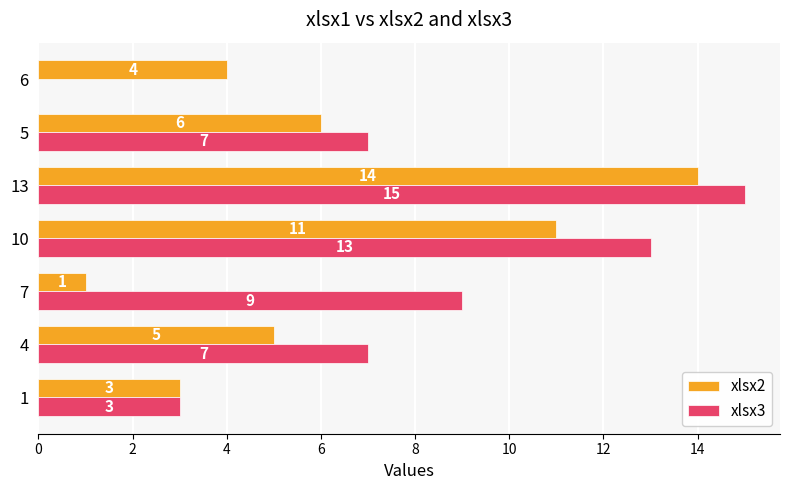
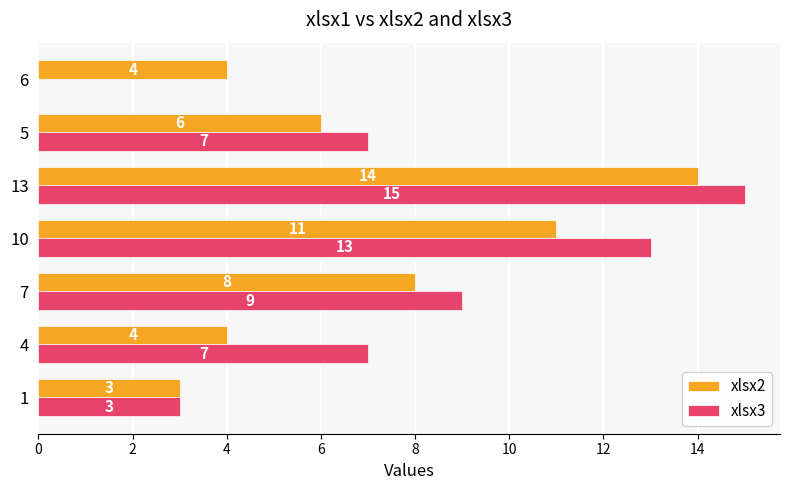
xlsx2, 7: 1 -> 8
xlsx2, 4: 5 -> 4
